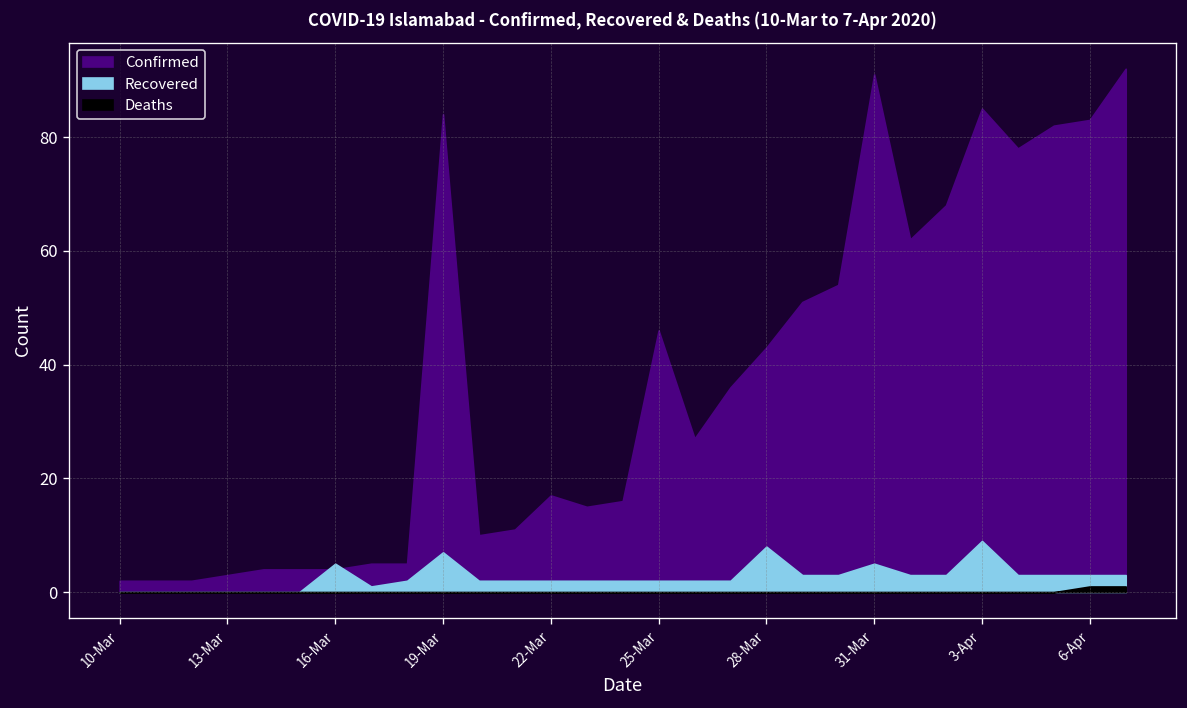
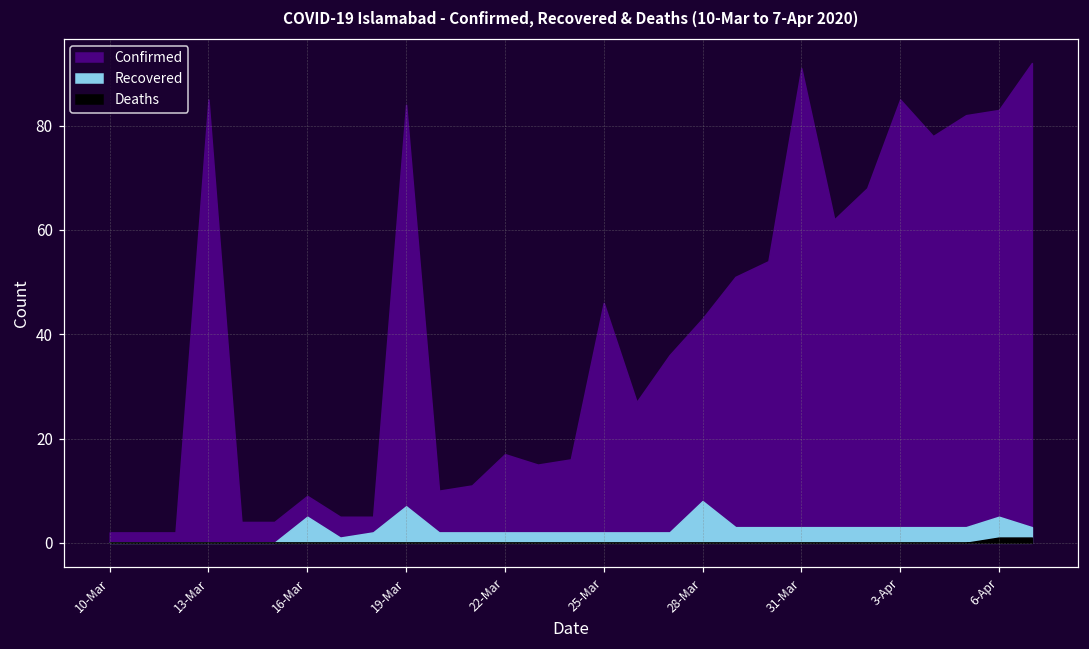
Confirmed, 13-Mar: 3 -> 85
Confirmed, 16-Mar: 4 -> 9
Recovered, 31-Mar: 5 -> 3
Recovered, 3-Apr: 9 -> 3
Recovered, 6-Apr: 3 -> 5
